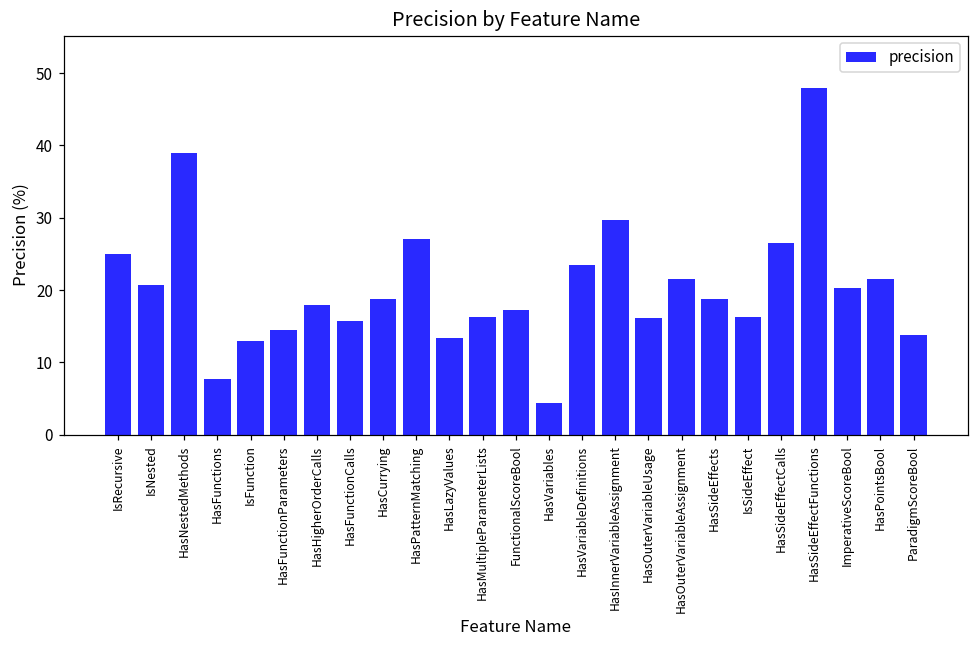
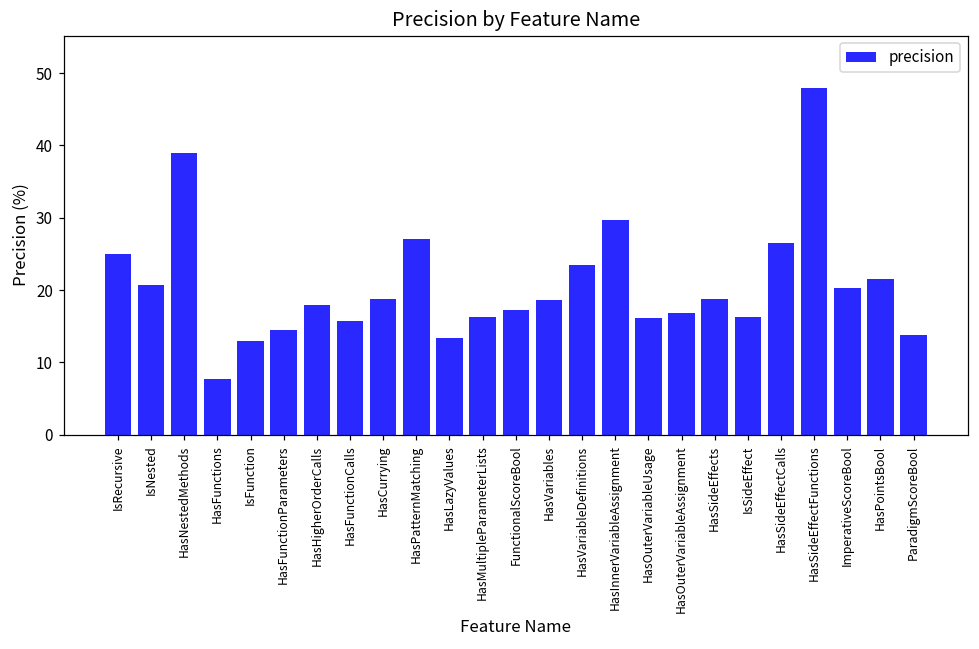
HasVariables: 4 -> 19
HasOuterVariableAssignment: 22 -> 17
